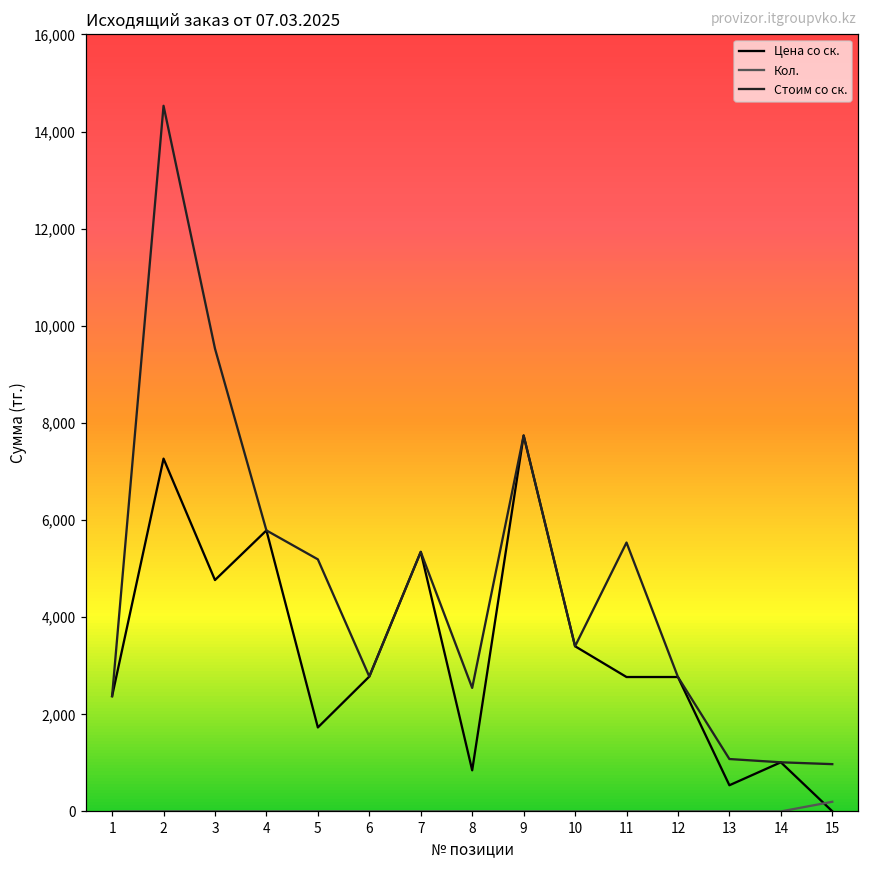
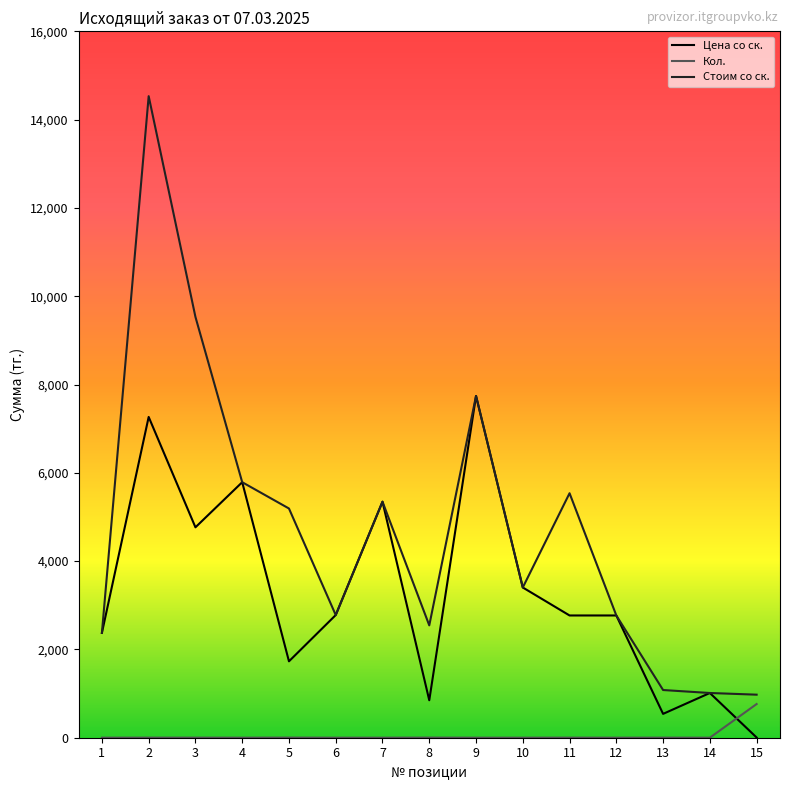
Кол., 15: 200 -> 800
